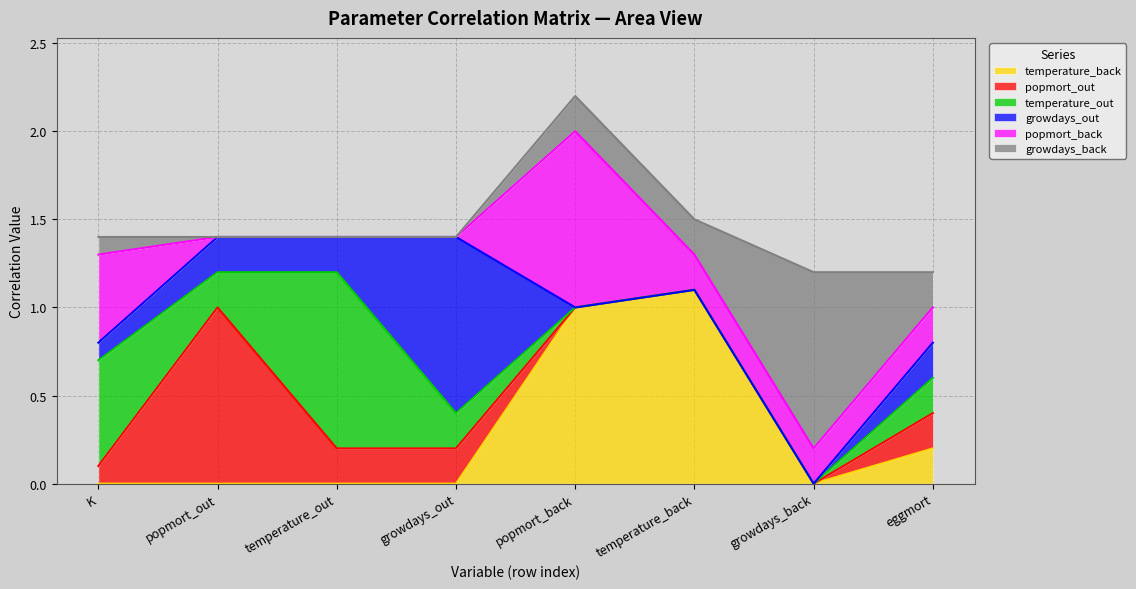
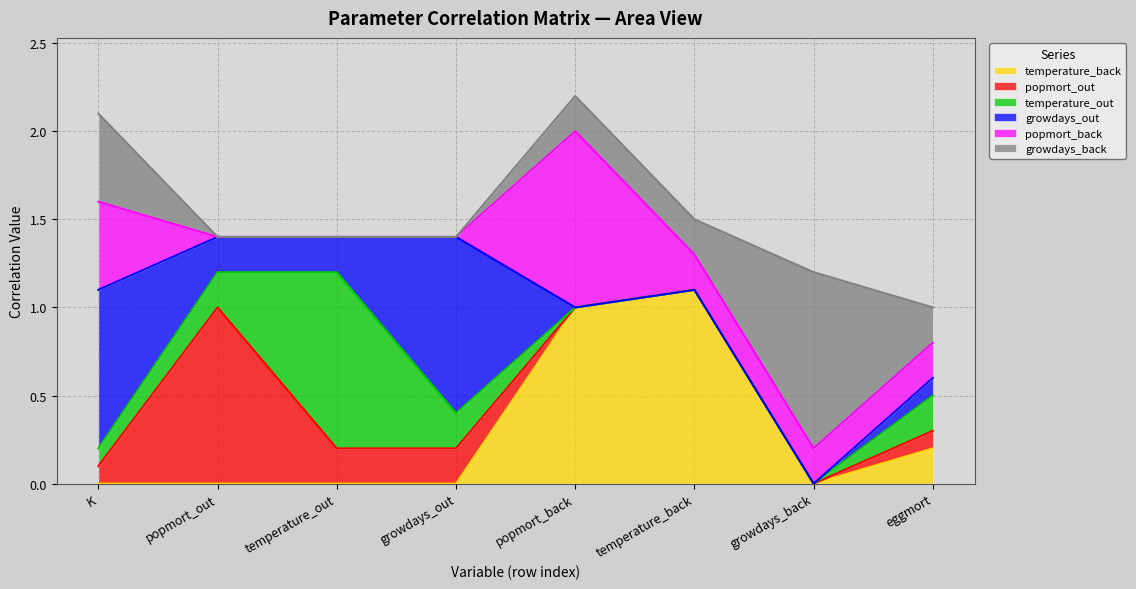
temperature_out, K: 0.6 -> 0.1
growdays_out, K: 0.1 -> 0.9
growdays_back, K: 0.1 -> 0.5
popmort_out, eggmort: 0.2 -> 0.1
growdays_out, eggmort: 0.2 -> 0.1
